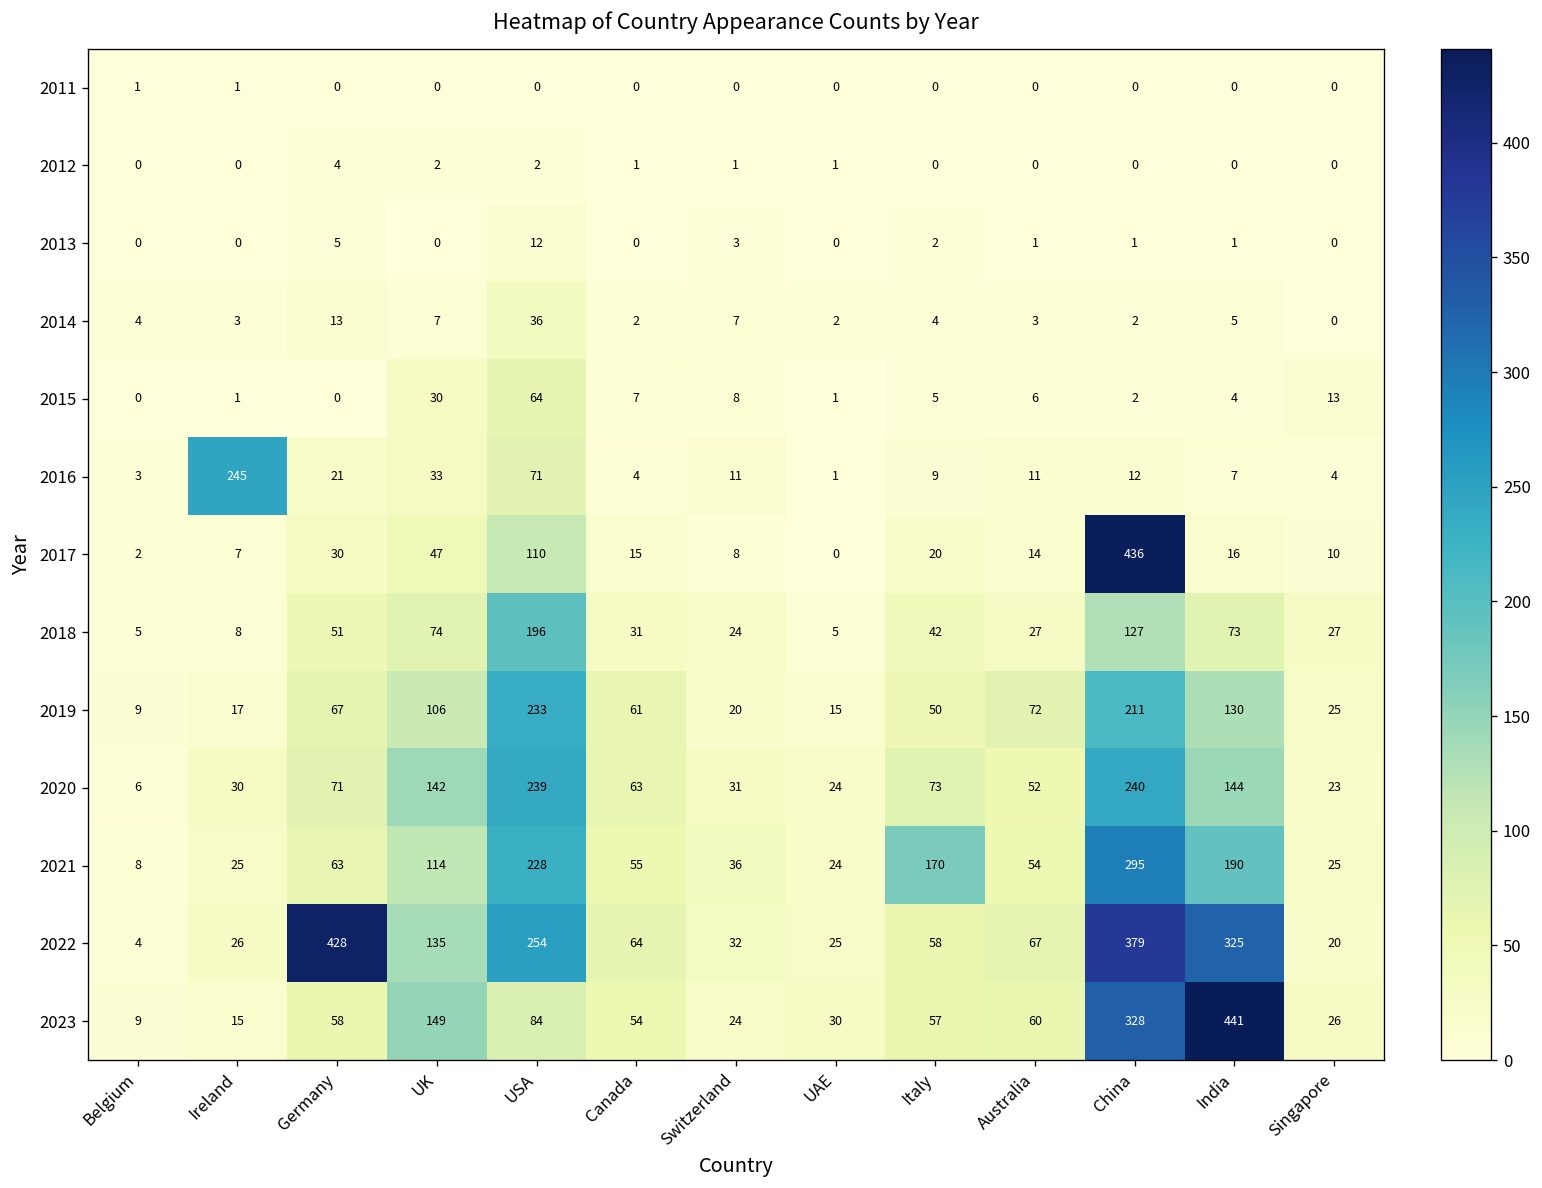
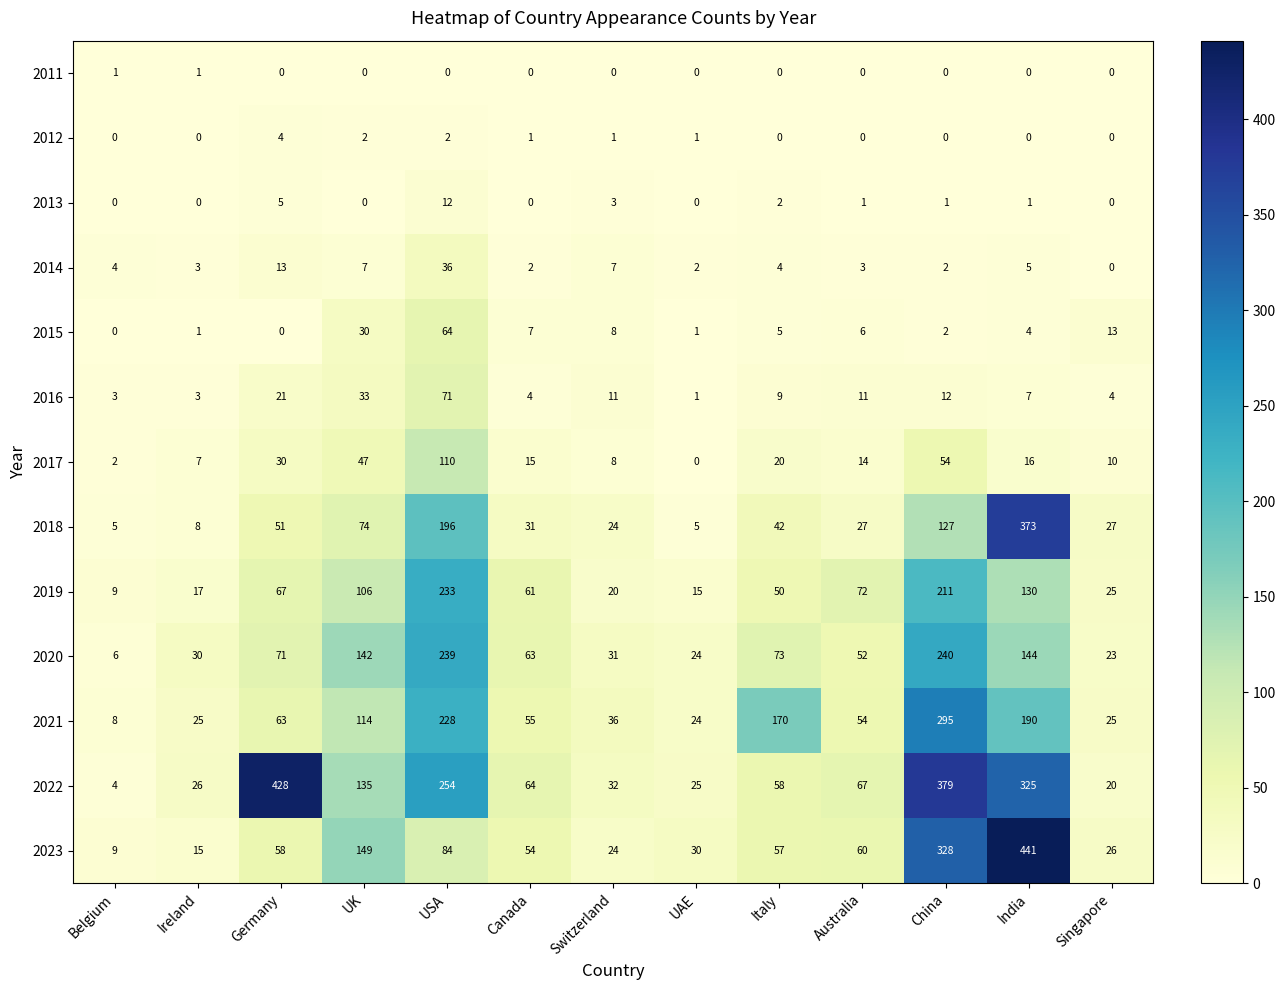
2016, Ireland: 245 -> 3
2017, China: 436 -> 54
2018, India: 73 -> 373
